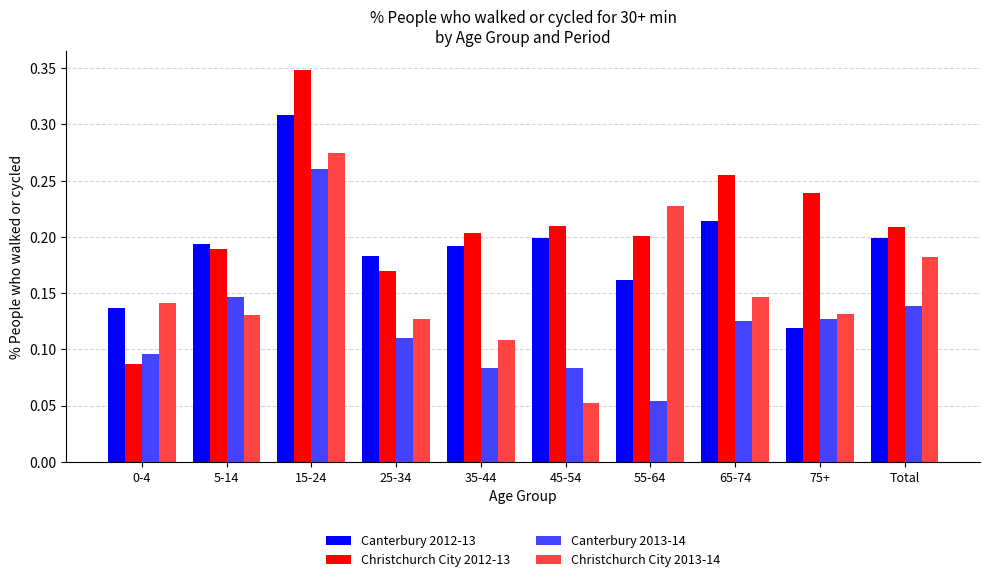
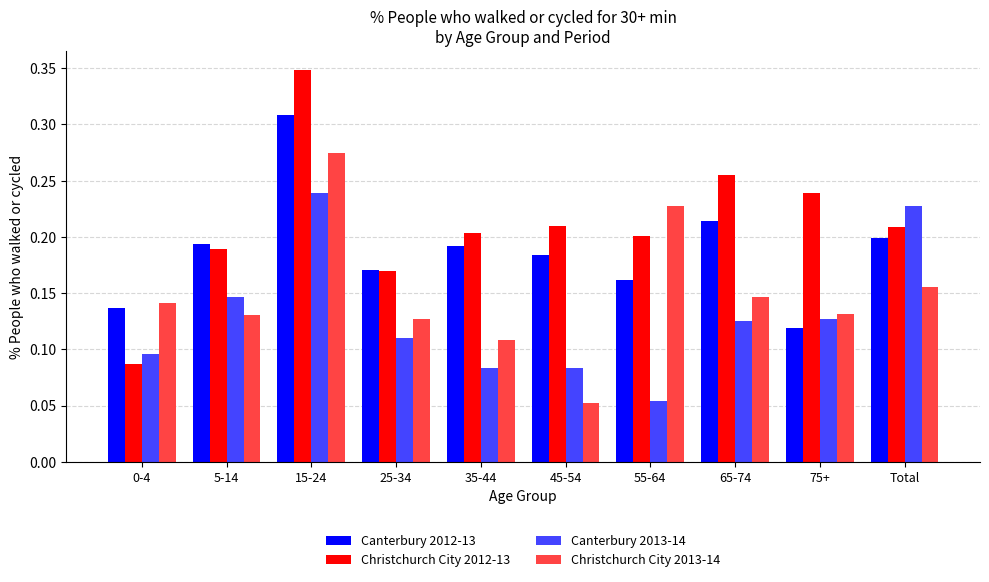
Canterbury 2013-14, 15-24: 0.260 -> 0.239
Canterbury 2012-13, 25-34: 0.183 -> 0.171
Canterbury 2012-13, 45-54: 0.199 -> 0.184
Canterbury 2013-14, Total: 0.139 -> 0.227
Christchurch City 2013-14, Total: 0.182 -> 0.156
